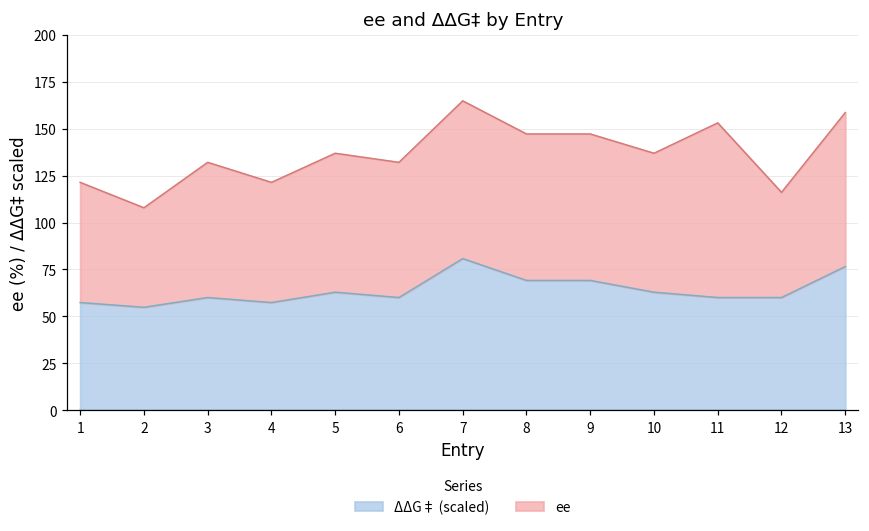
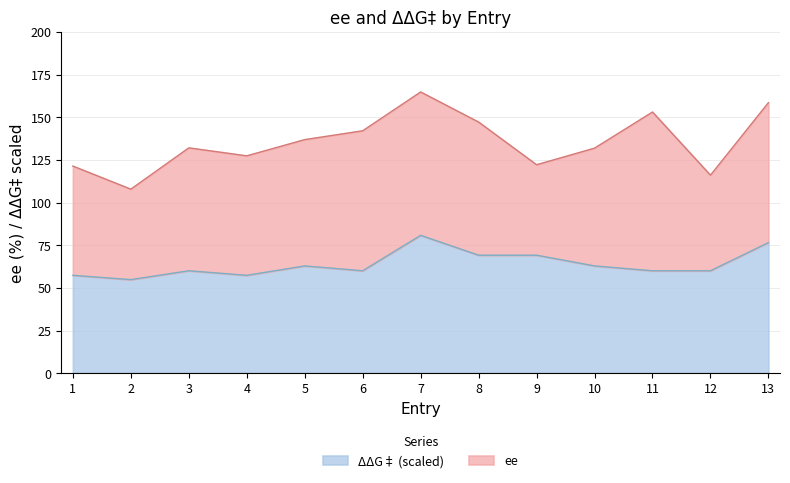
ee, 4: 64 -> 70
ee, 6: 72 -> 82
ee, 9: 78 -> 53
ee, 10: 74 -> 69
